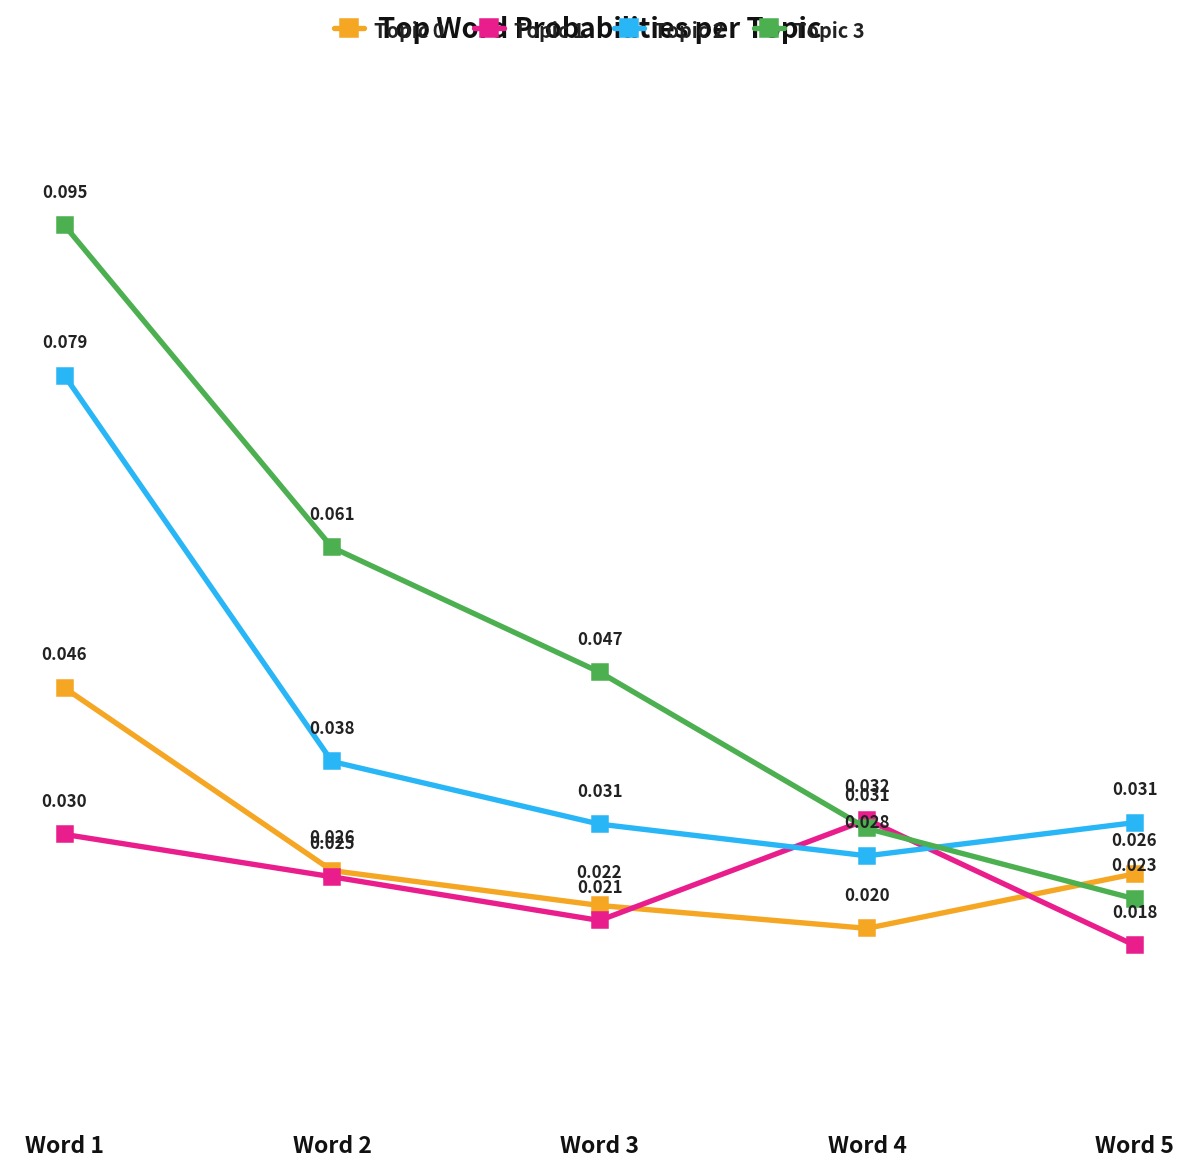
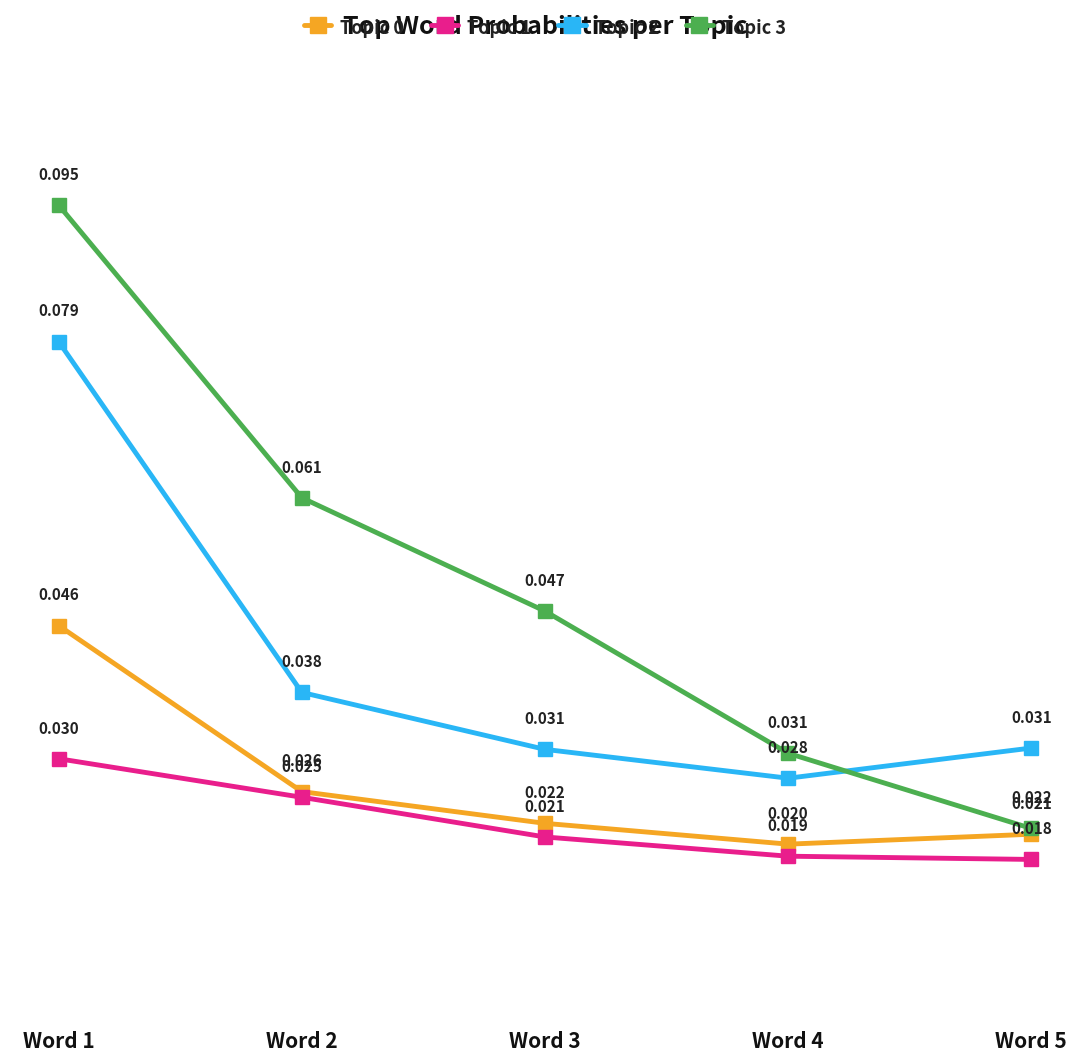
Topic 1, Word 4: 0.032 -> 0.019
Topic 0, Word 5: 0.026 -> 0.021
Topic 3, Word 5: 0.023 -> 0.022
